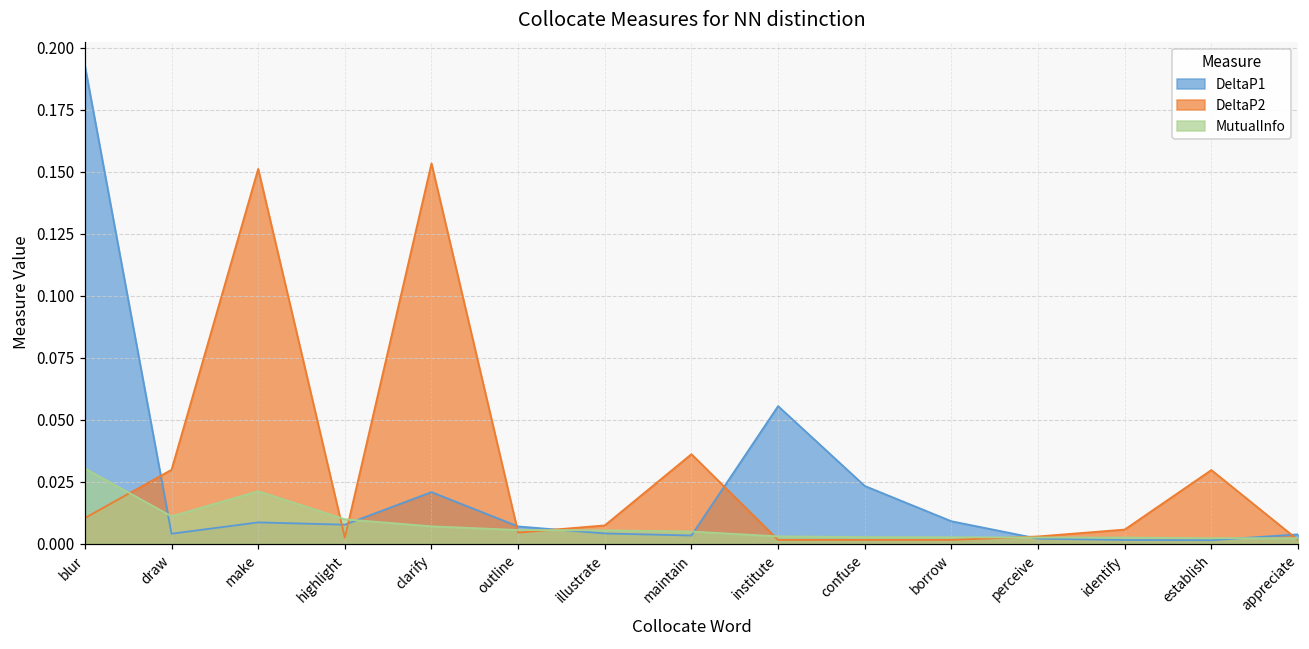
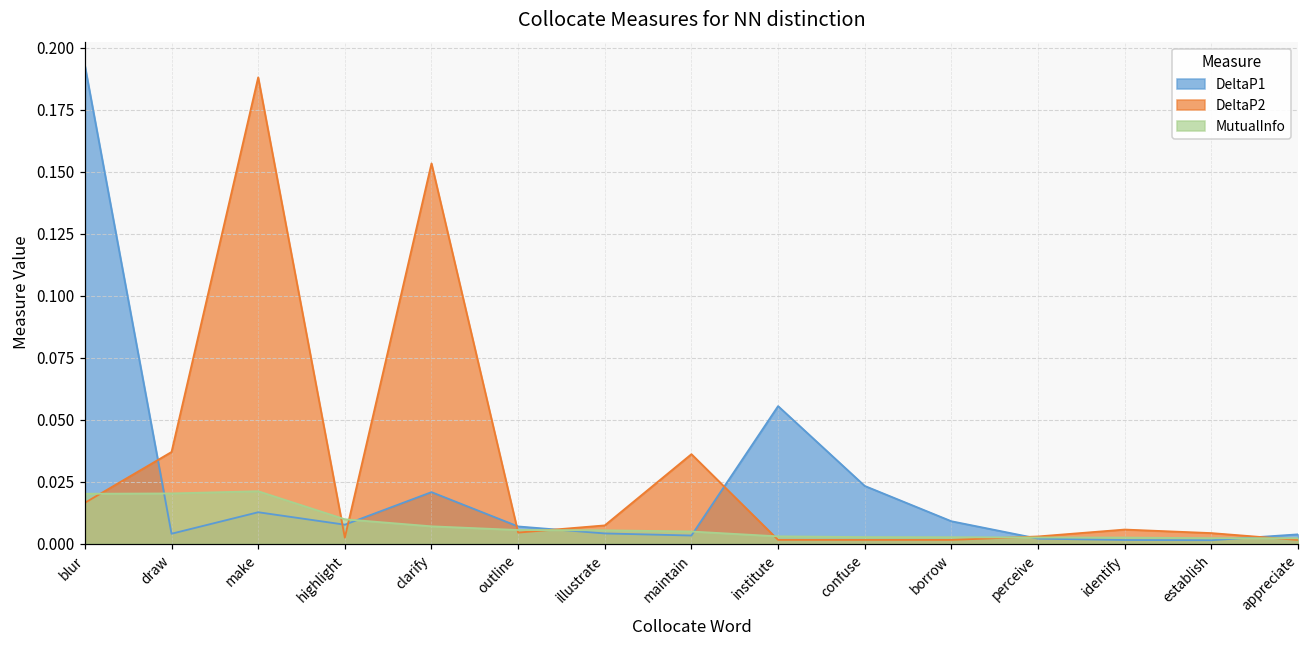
DeltaP2, blur: 0.010 -> 0.016
MutualInfo, blur: 0.030 -> 0.020
DeltaP2, draw: 0.030 -> 0.037
MutualInfo, draw: 0.011 -> 0.020
DeltaP1, make: 0.009 -> 0.013
DeltaP2, make: 0.151 -> 0.188
DeltaP2, establish: 0.030 -> 0.004
